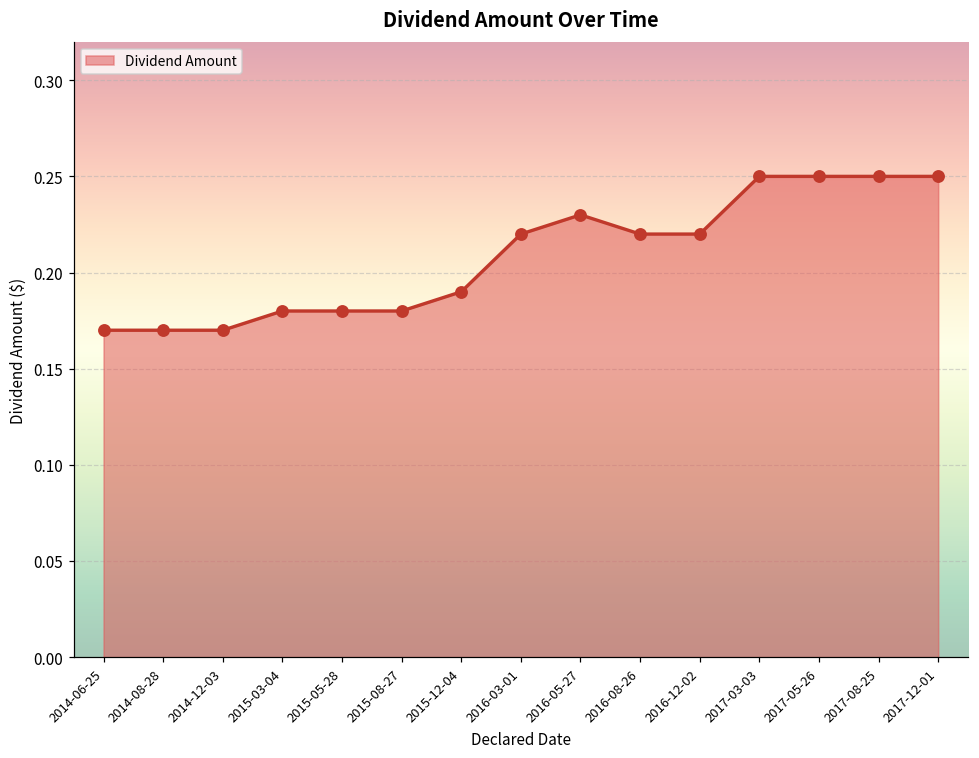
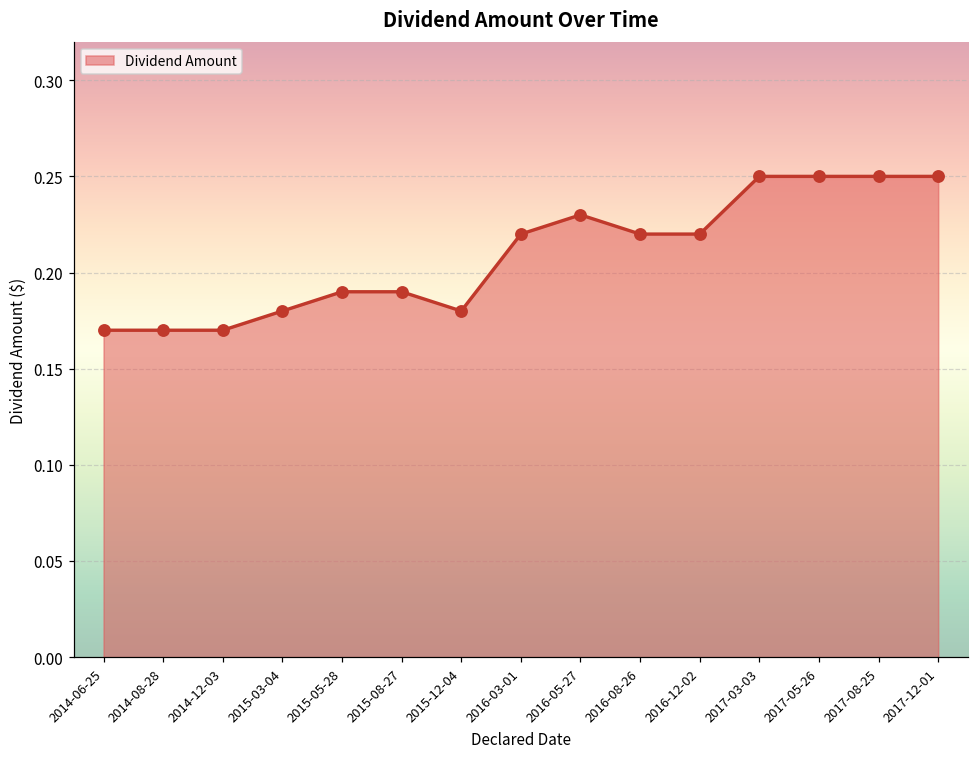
2015-05-28: 0.18 -> 0.19
2015-08-27: 0.18 -> 0.19
2015-12-04: 0.19 -> 0.18
